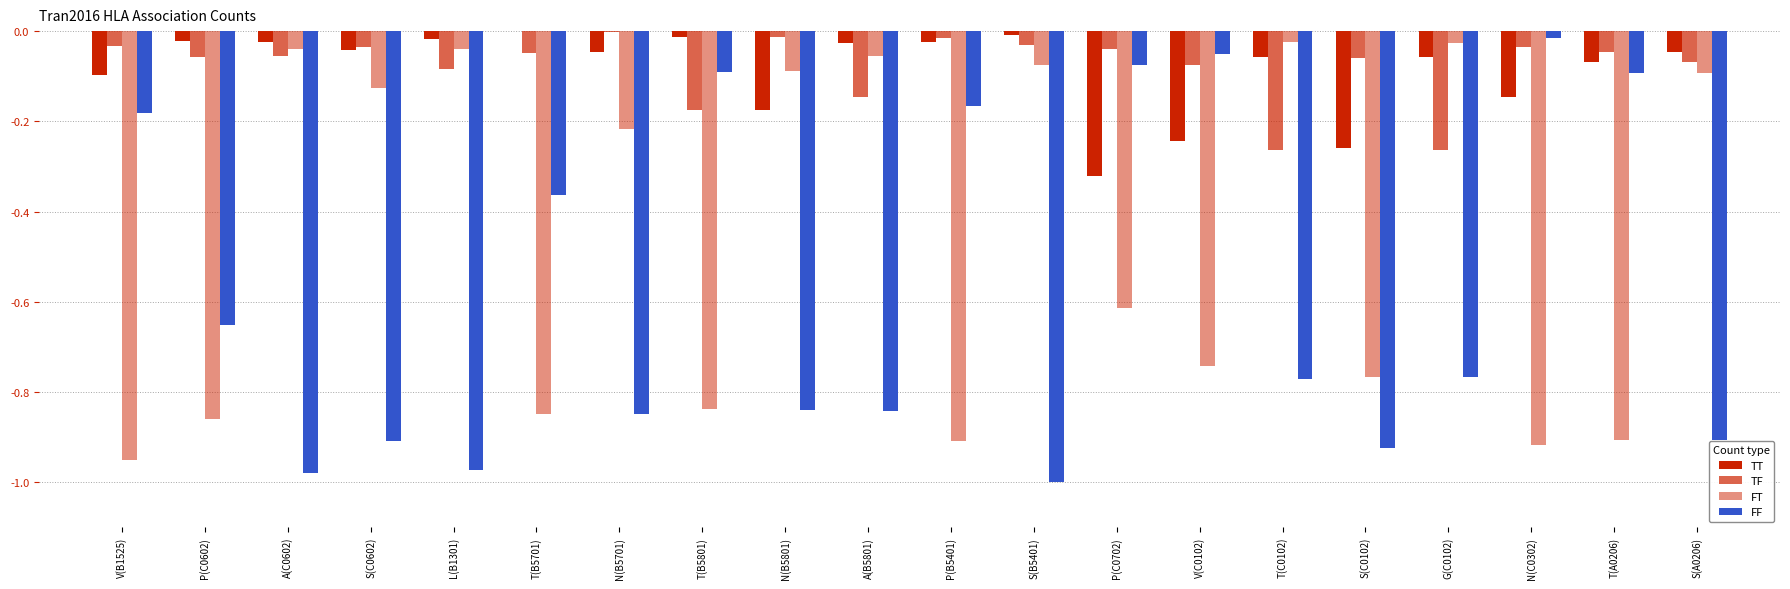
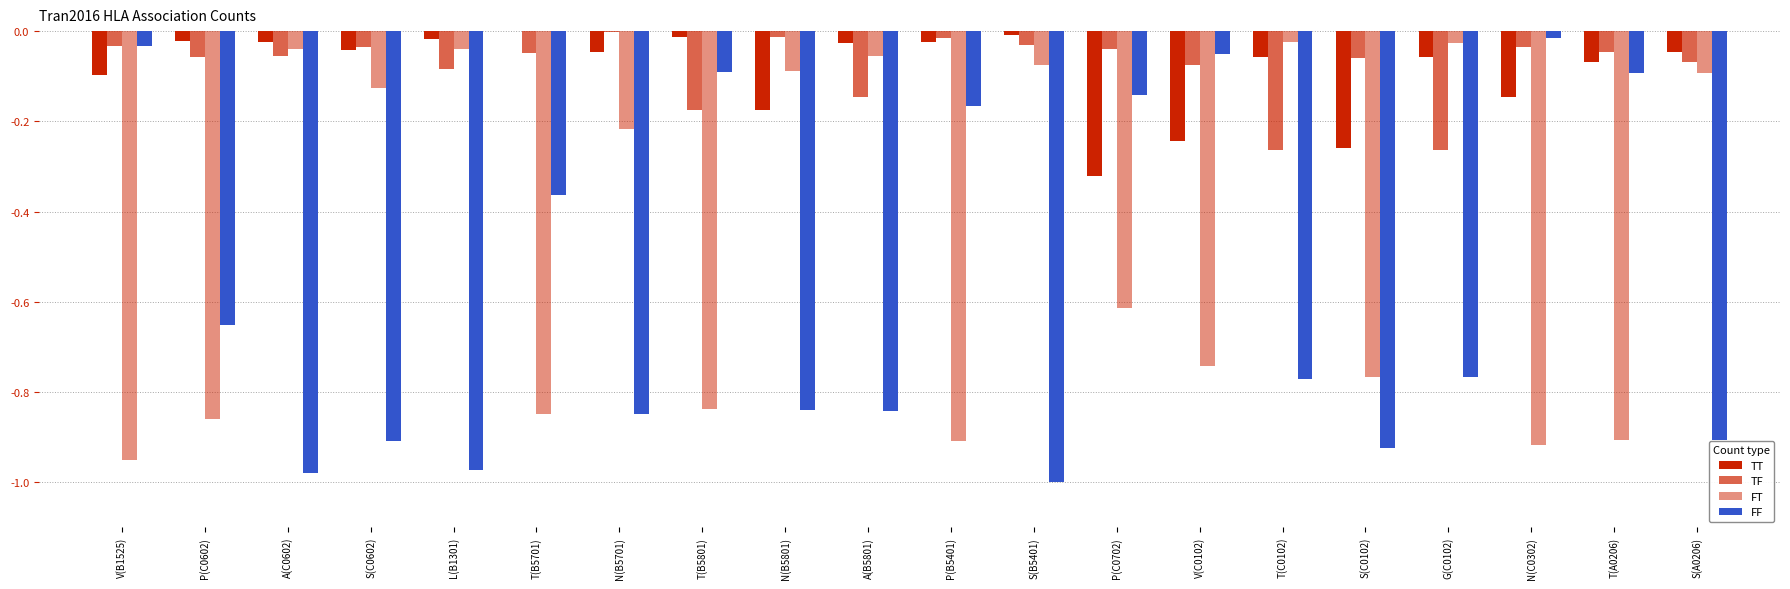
FF, V(B1525): -0.18 -> -0.03
FF, P(C0702): -0.08 -> -0.14
